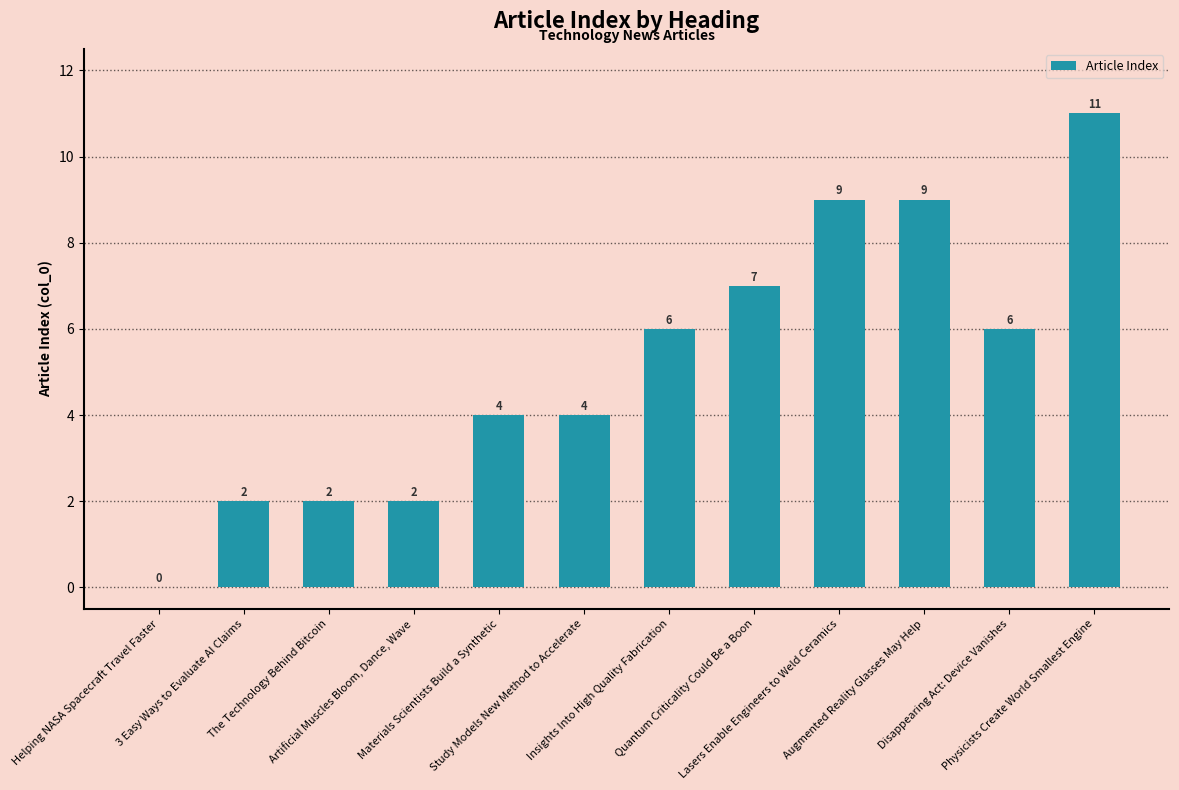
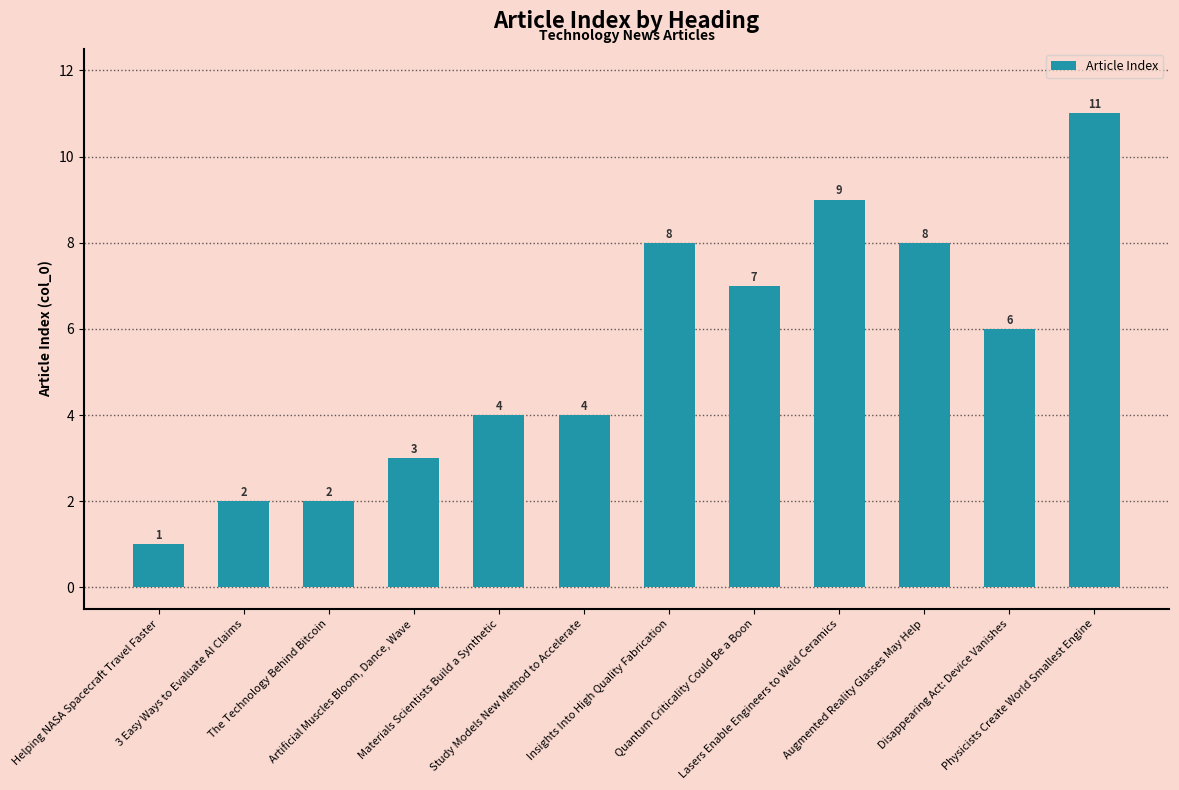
Helping NASA Spacecraft Travel Faster: 0 -> 1
Artificial Muscles Bloom, Dance, Wave: 2 -> 3
Insights Into High Quality Fabrication: 6 -> 8
Augmented Reality Glasses May Help: 9 -> 8
